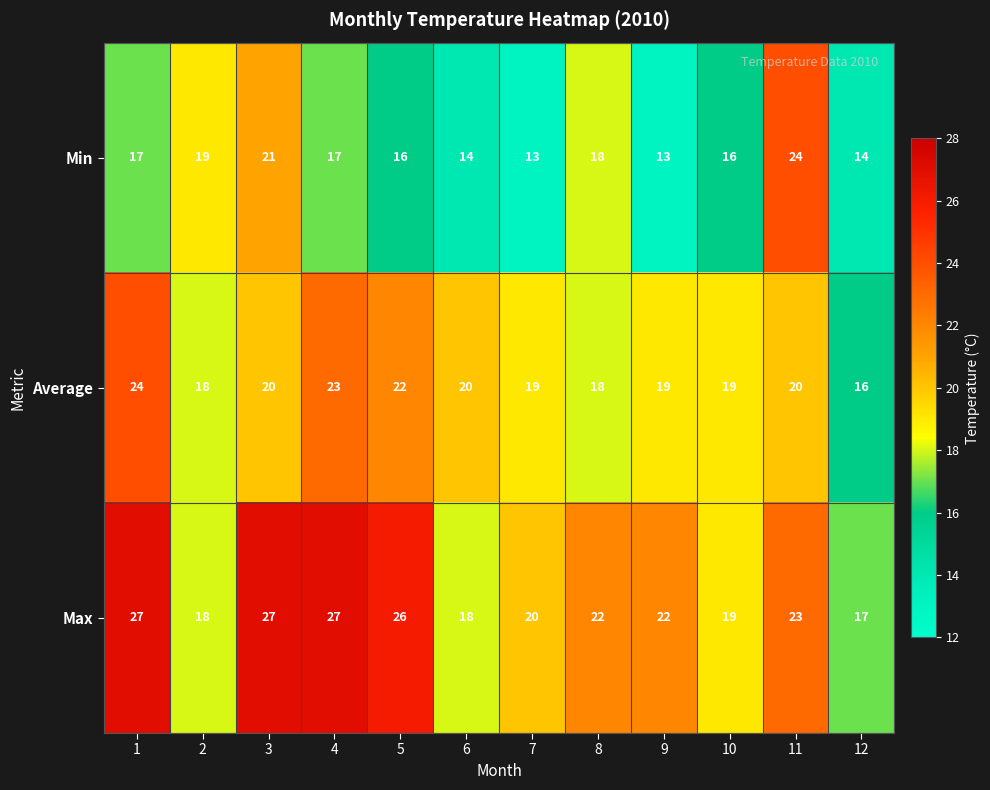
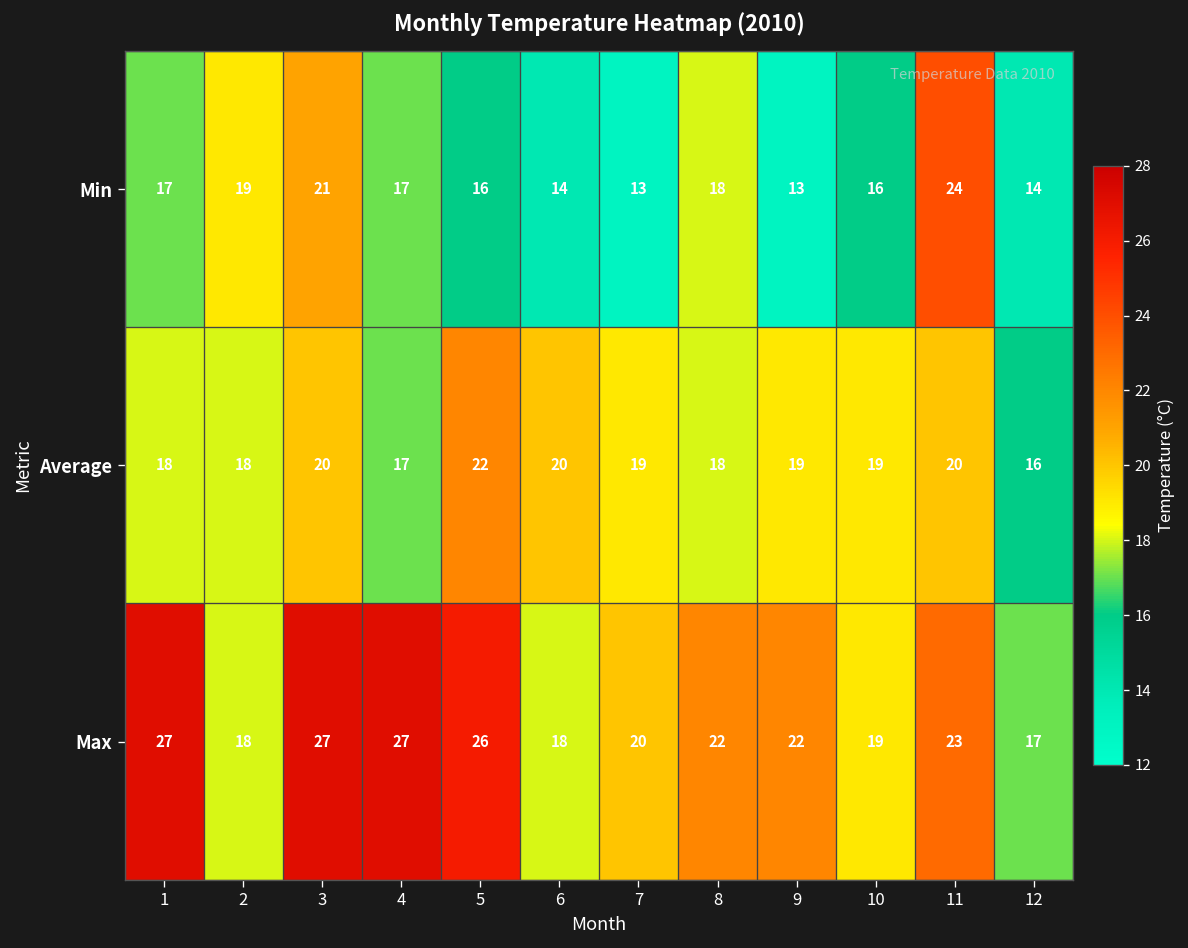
Average, 1: 24 -> 18
Average, 4: 23 -> 17
